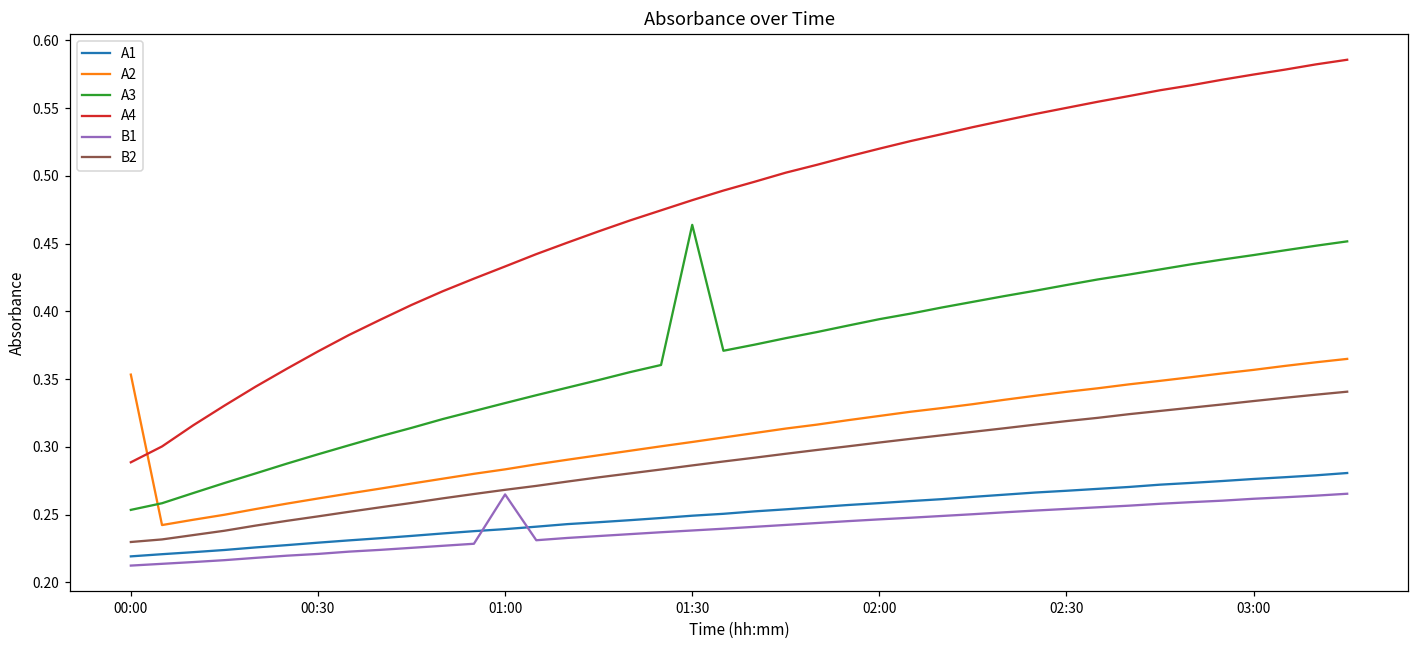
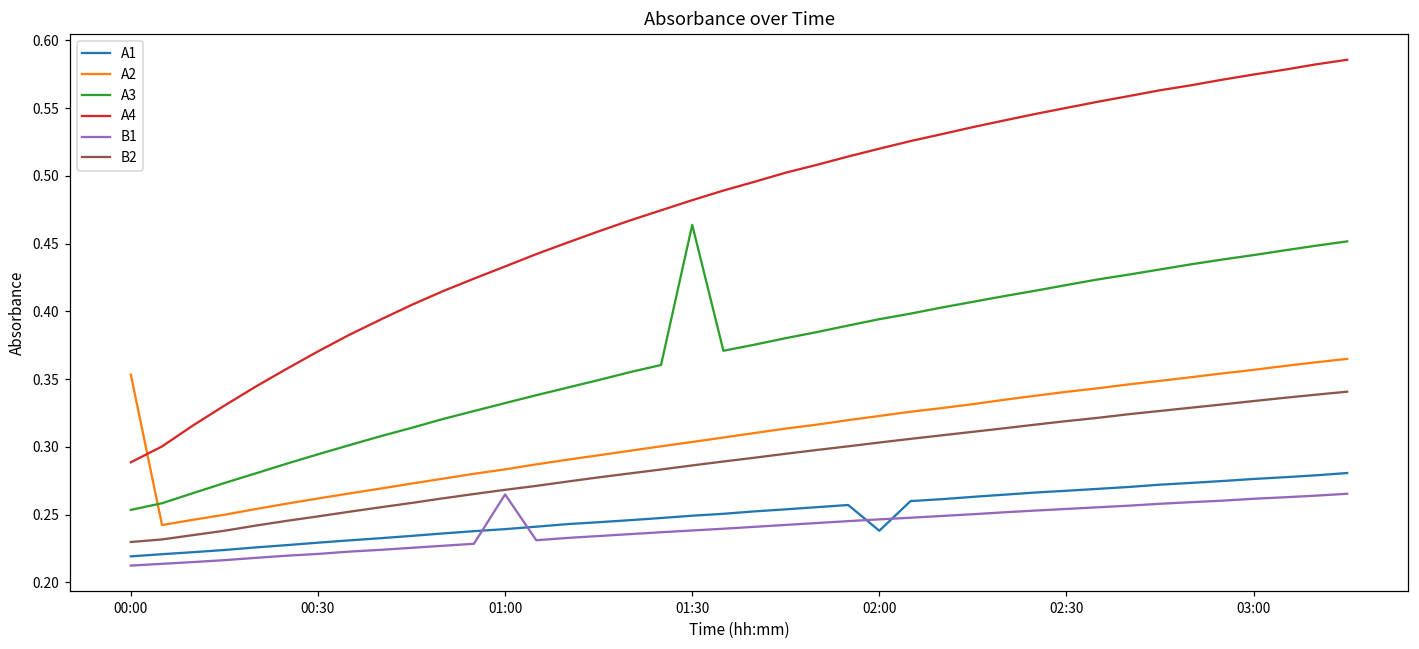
A1, 02:00: 0.259 -> 0.238
